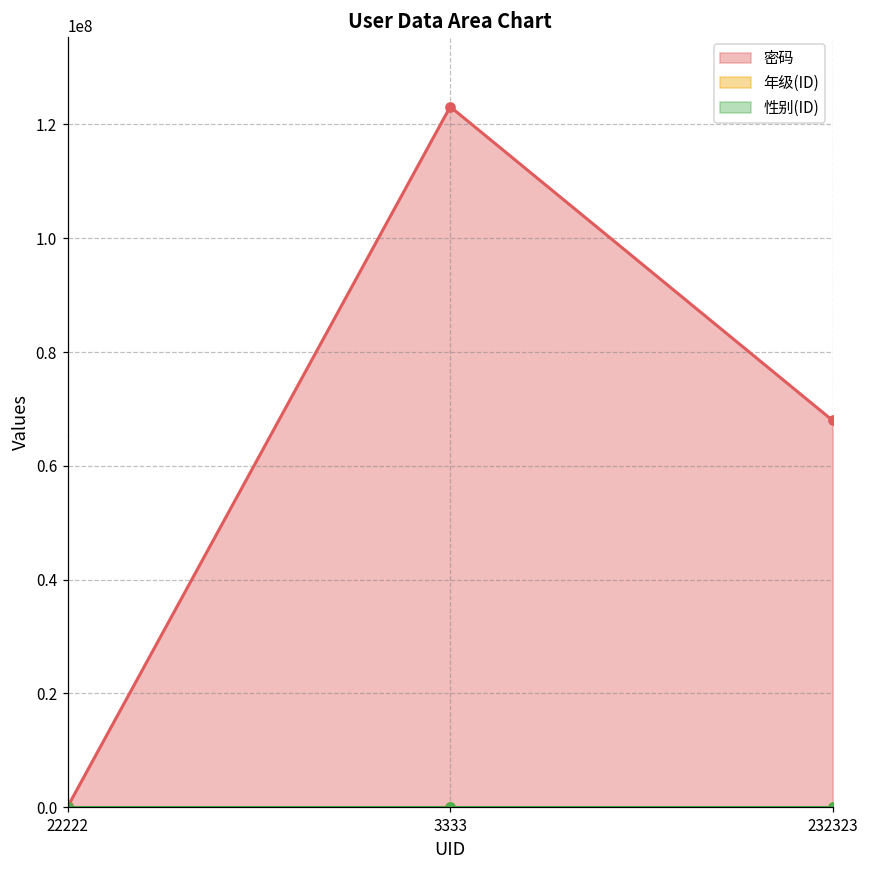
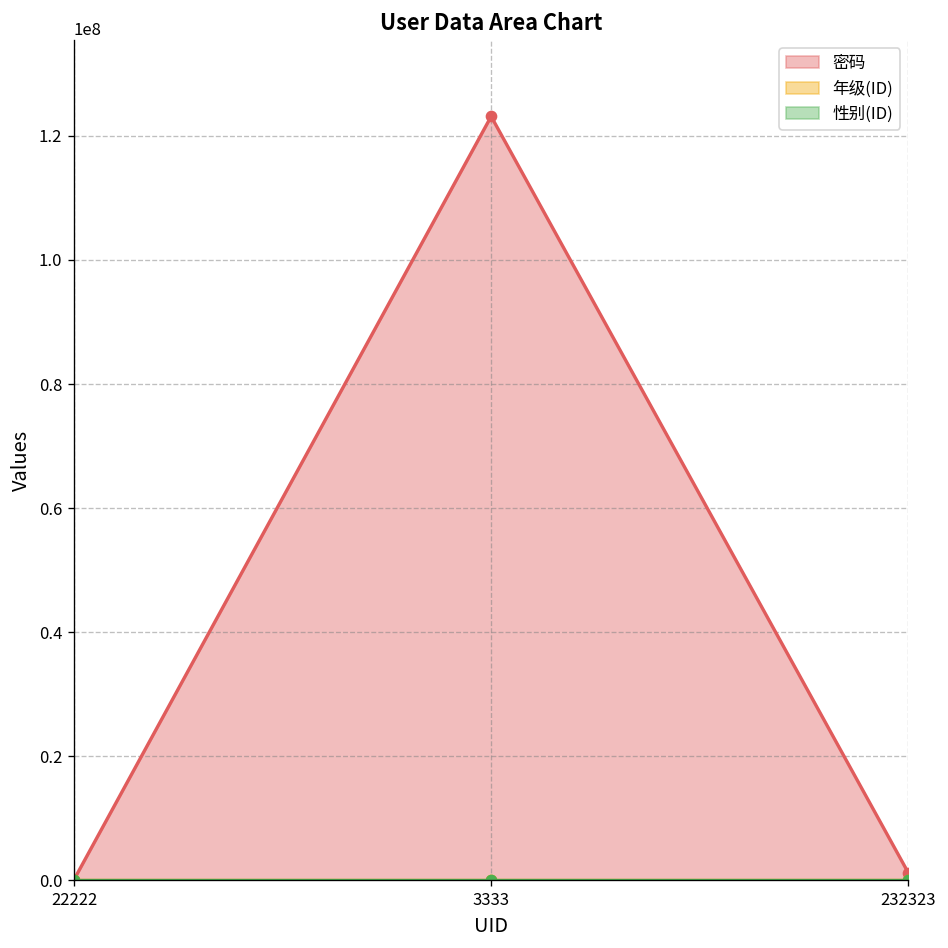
密码, 232323: 68000000 -> 1000000
